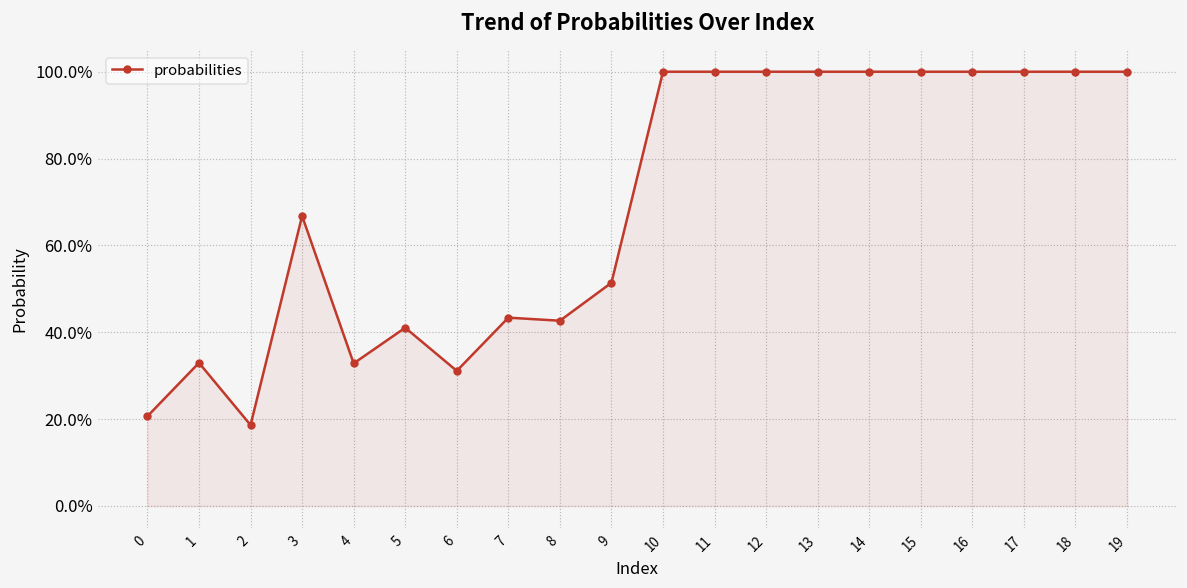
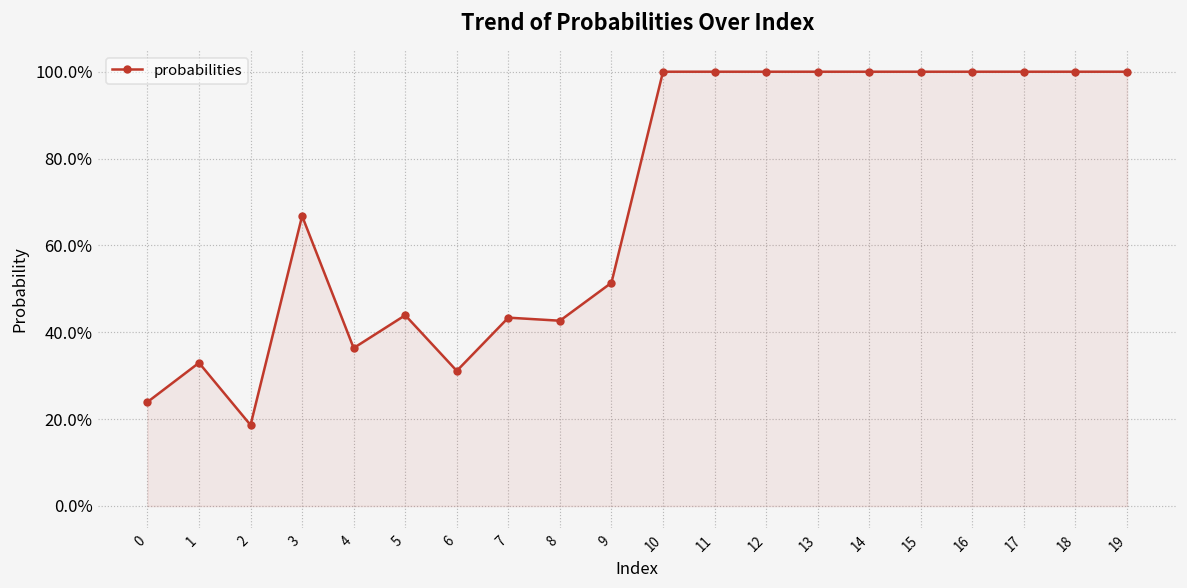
0: 21% -> 24%
4: 33% -> 36%
5: 41% -> 44%
